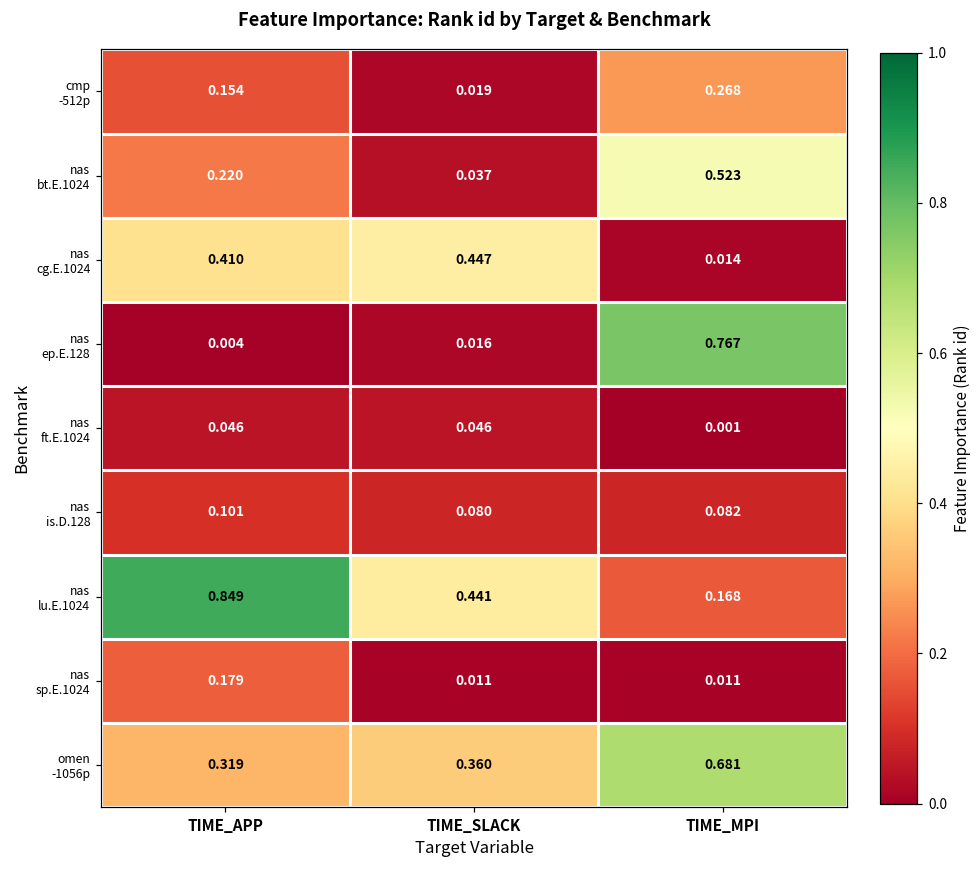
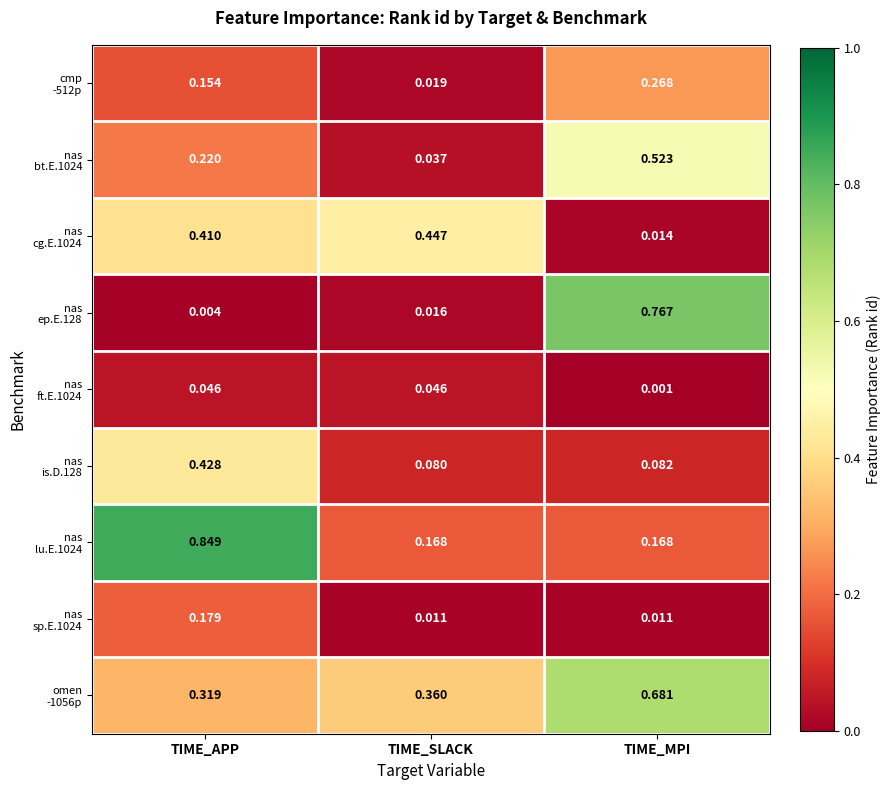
nas is.D.128, TIME_APP: 0.101 -> 0.428
nas lu.E.1024, TIME_SLACK: 0.441 -> 0.168
